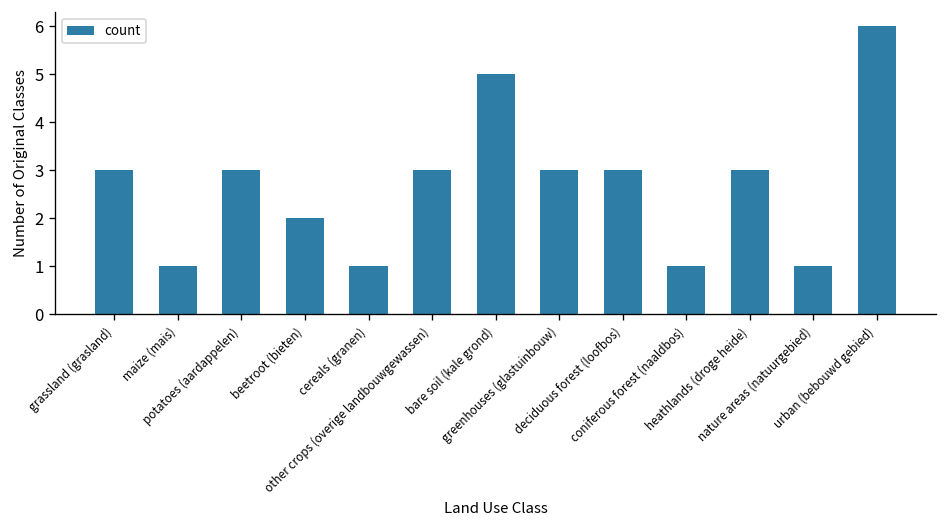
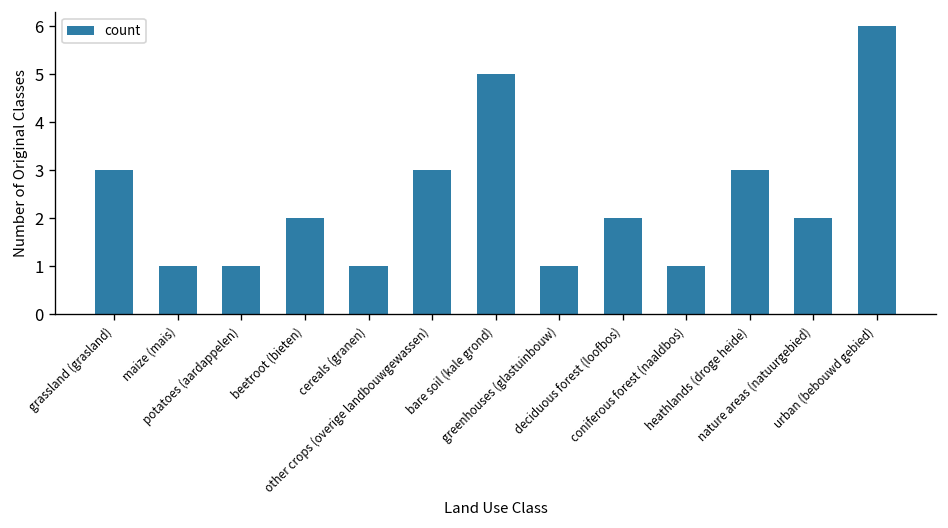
potatoes (aardappelen): 3 -> 1
greenhouses (glastuinbouw): 3 -> 1
deciduous forest (loofbos): 3 -> 2
nature areas (natuurgebied): 1 -> 2
